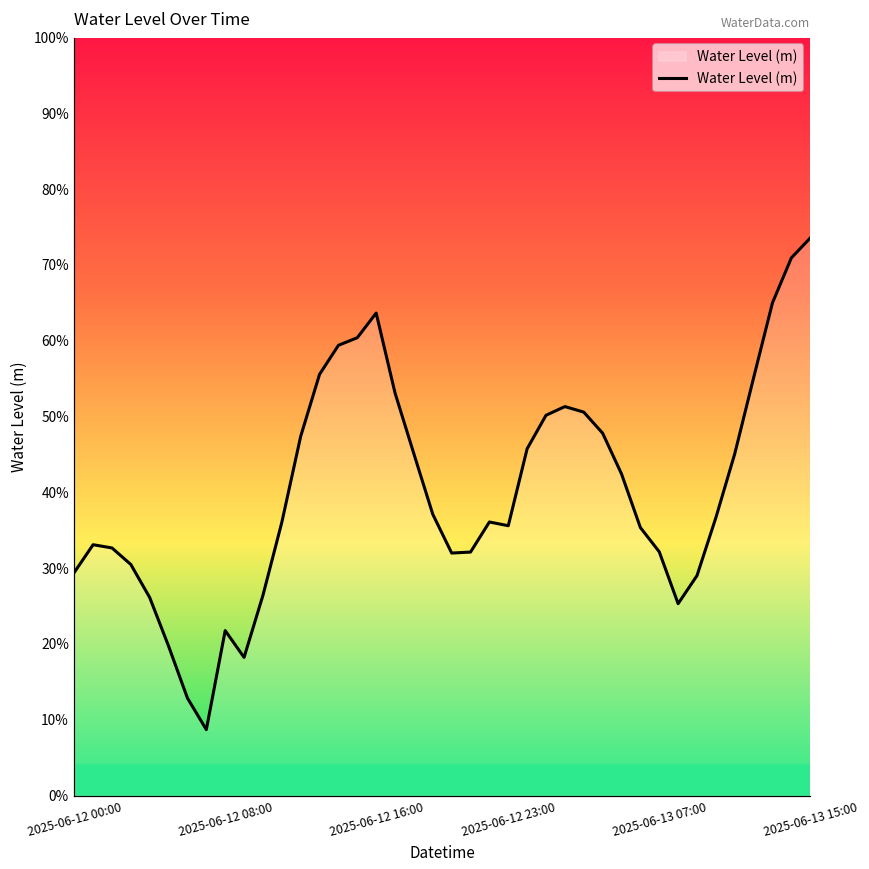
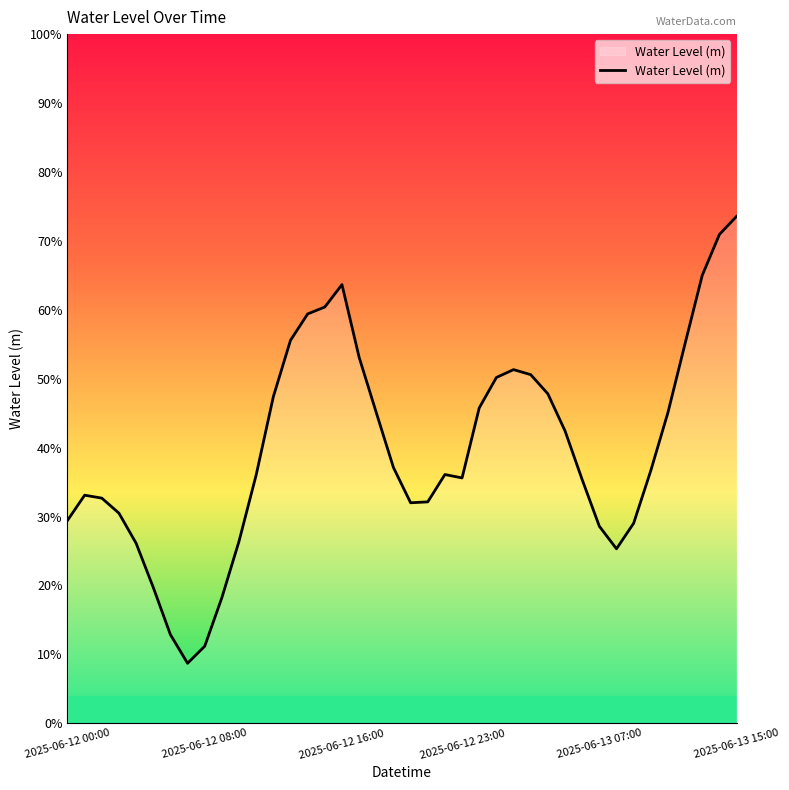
2025-06-12 08:00: 22% -> 11%
2025-06-13 07:00: 32% -> 29%
